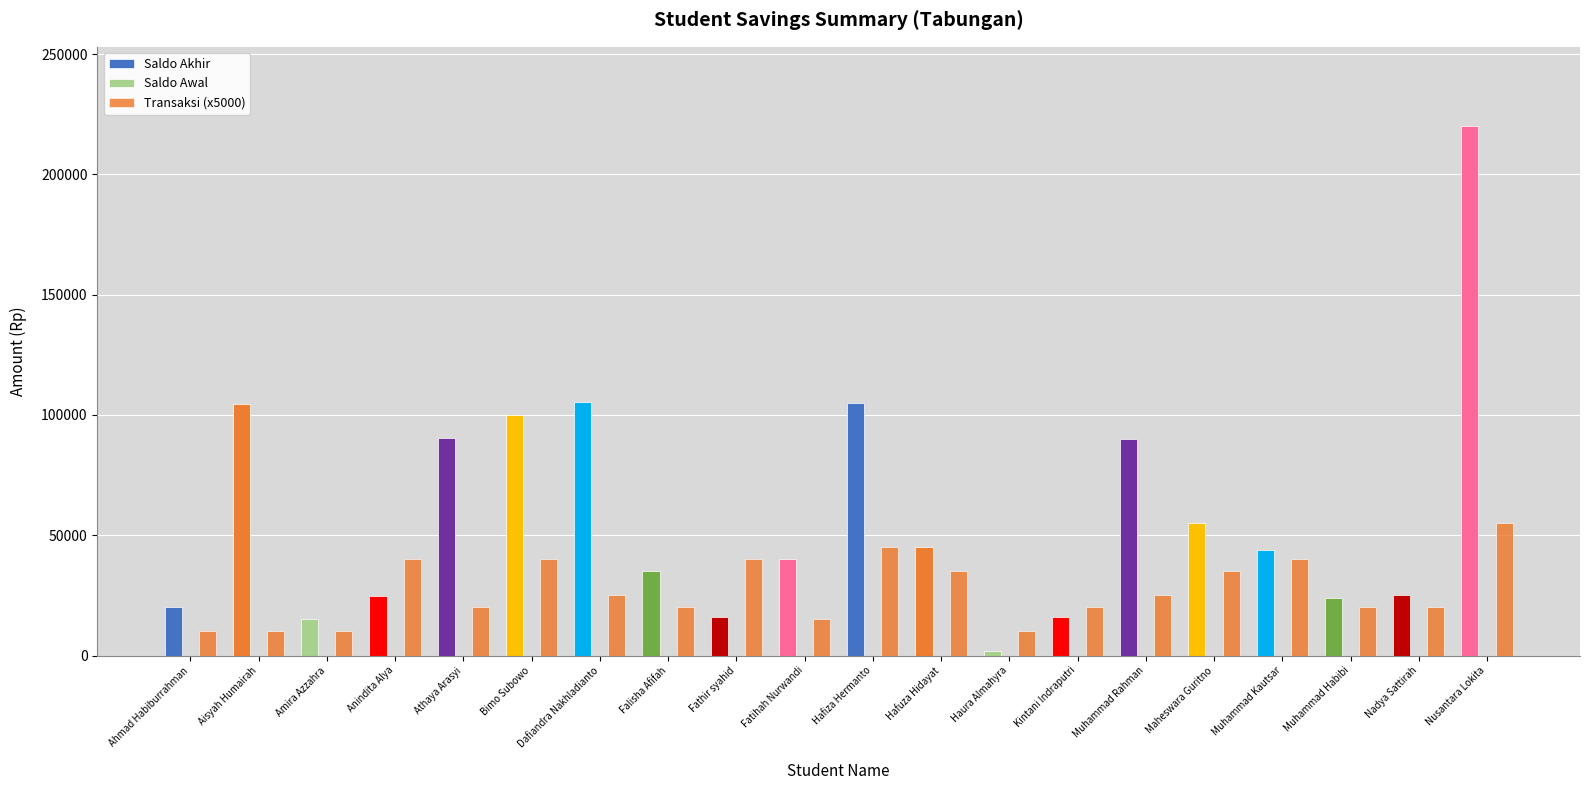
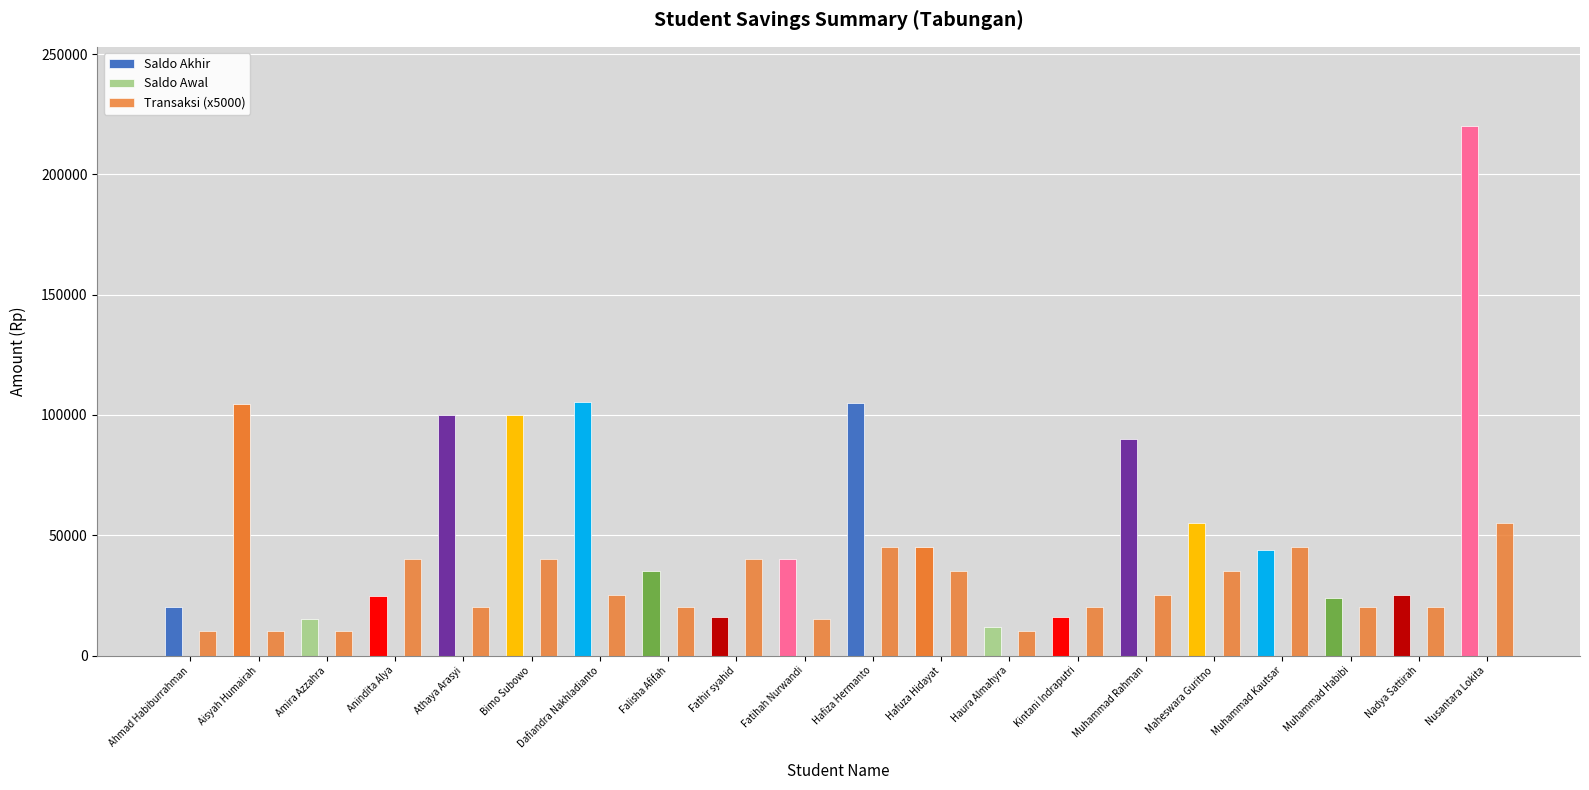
Saldo Akhir, Athaya Arasyi: 90000 -> 100000
Saldo Akhir, Haura Almahyra: 2000 -> 12000
Transaksi (x5000), Muhammad Kautsar: 40000 -> 45000
